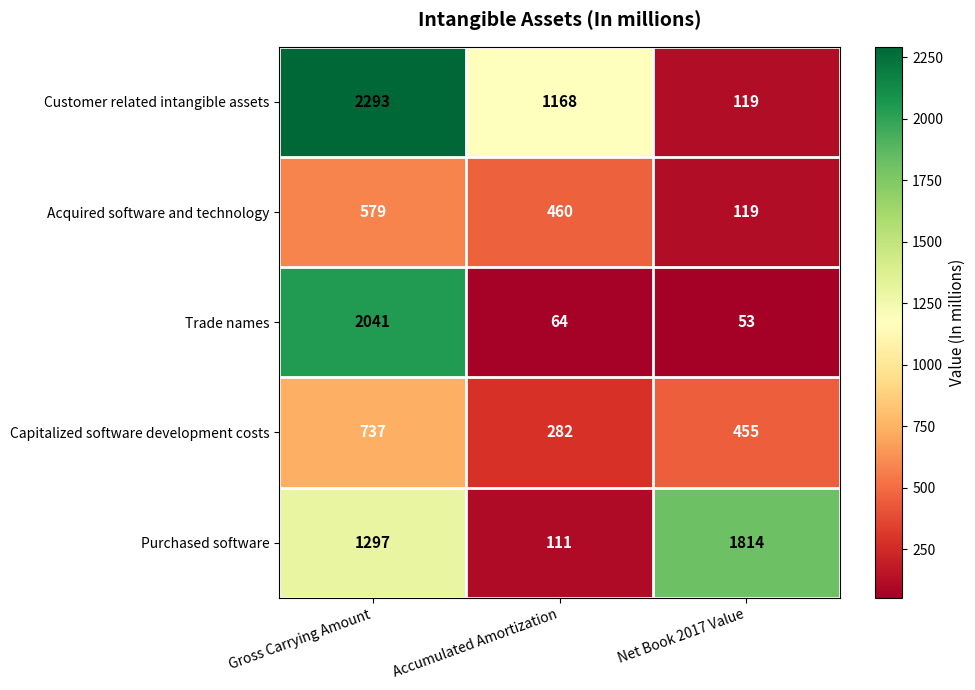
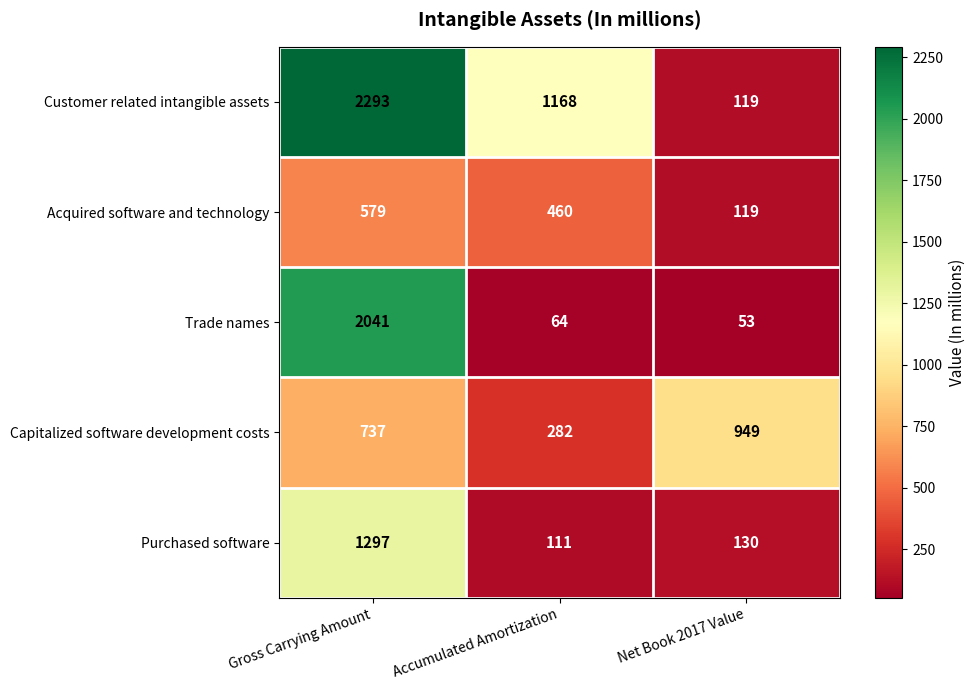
Capitalized software development costs, Net Book 2017 Value: 455 -> 949
Purchased software, Net Book 2017 Value: 1814 -> 130
